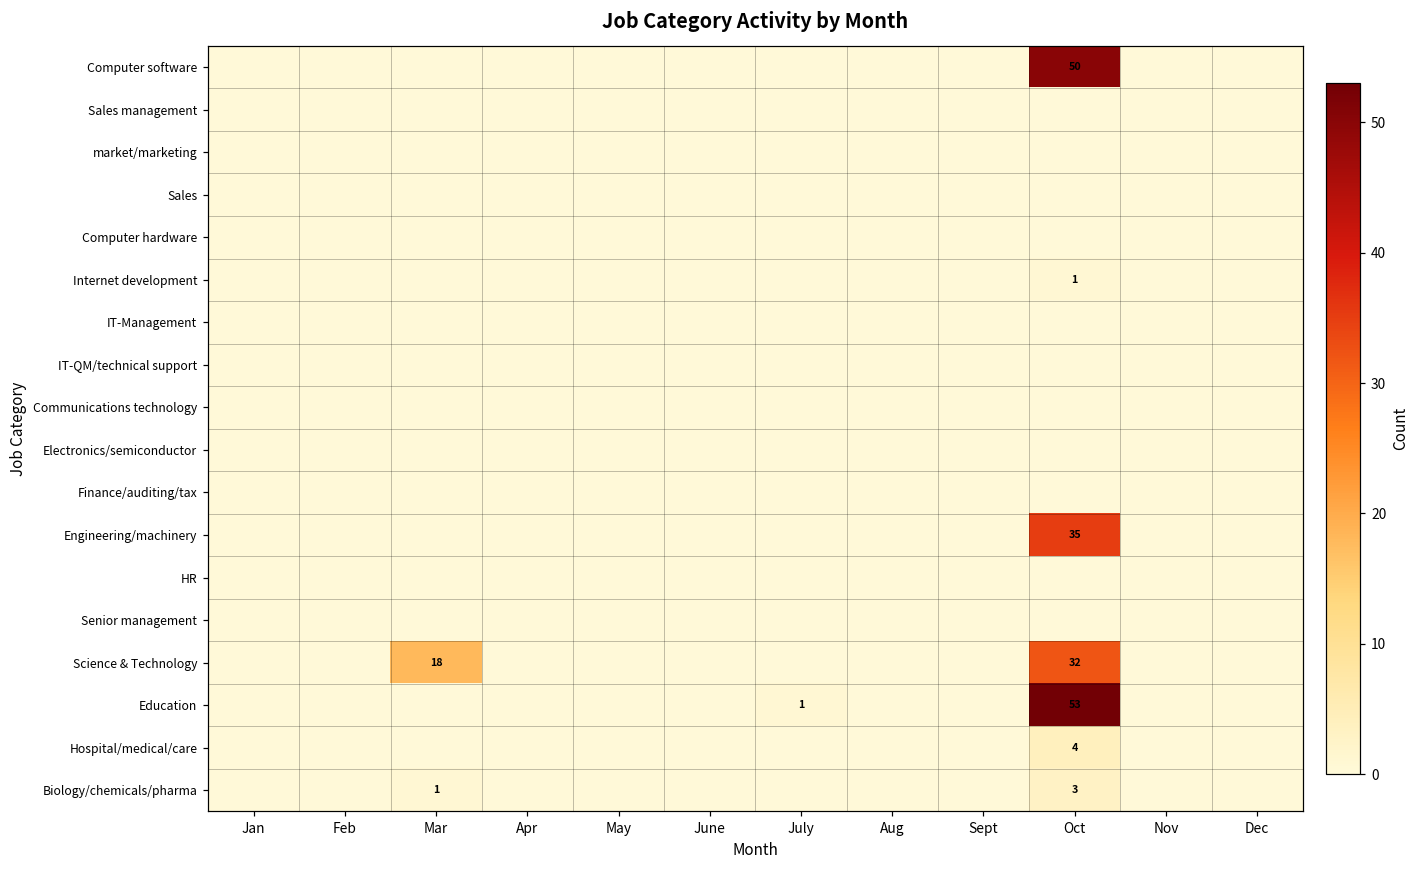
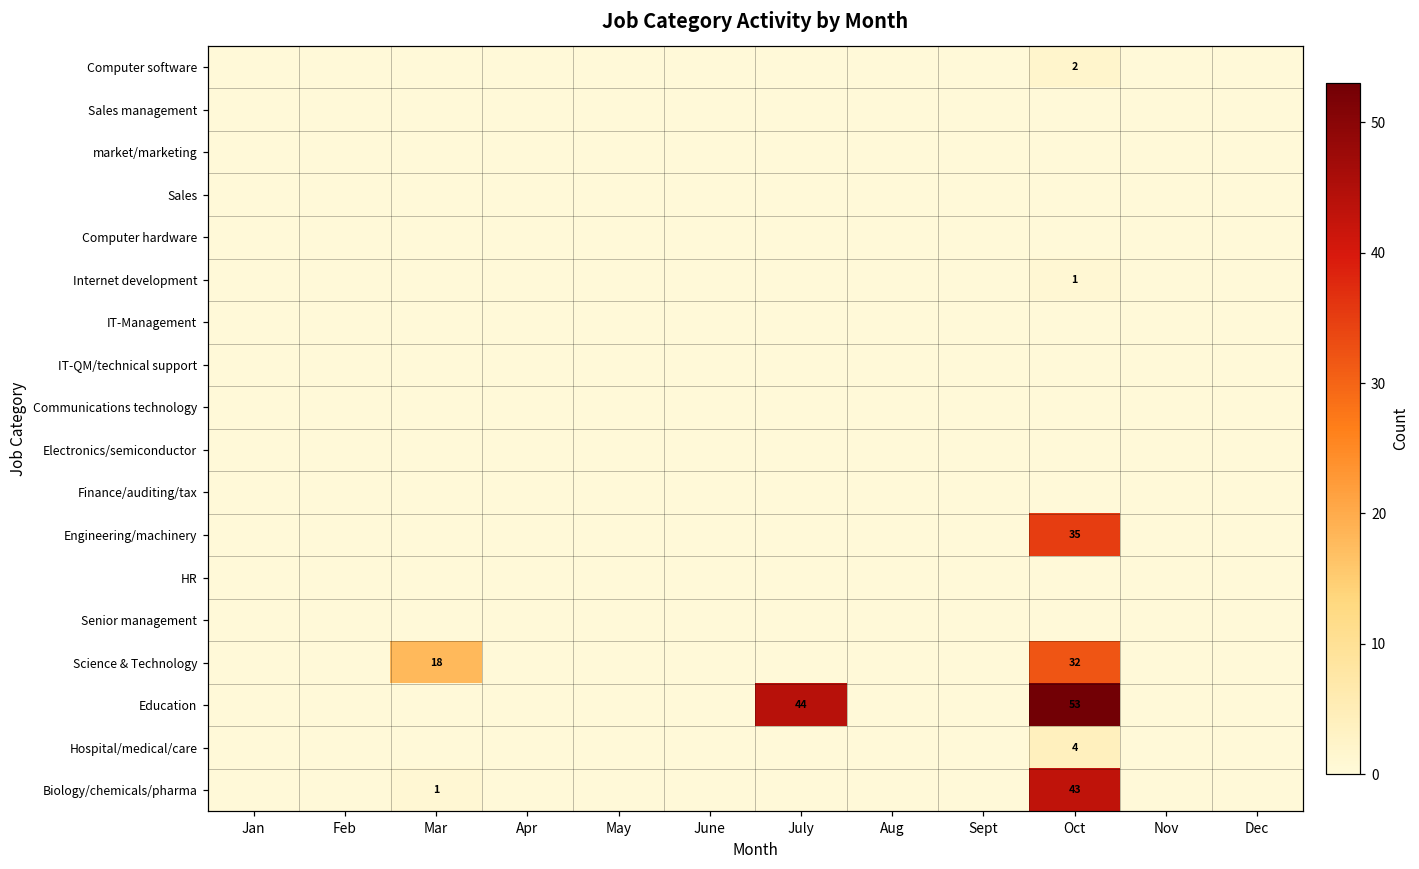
Computer software, Oct: 50 -> 2
Education, July: 1 -> 44
Biology/chemicals/pharma, Oct: 3 -> 43
